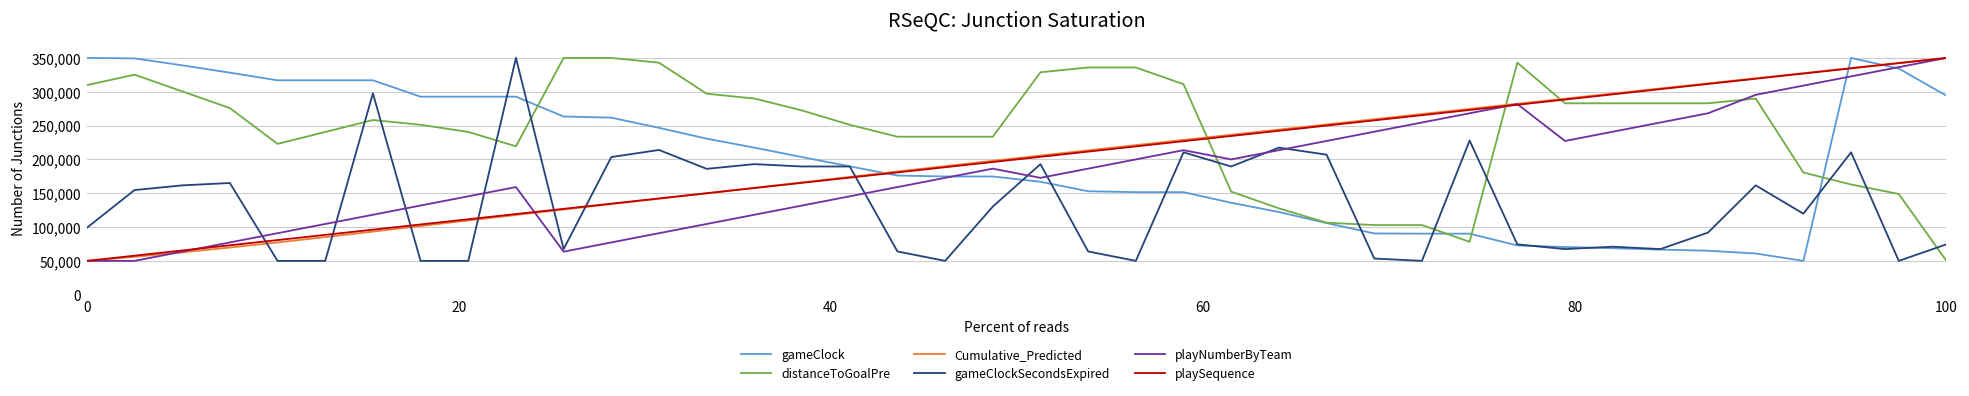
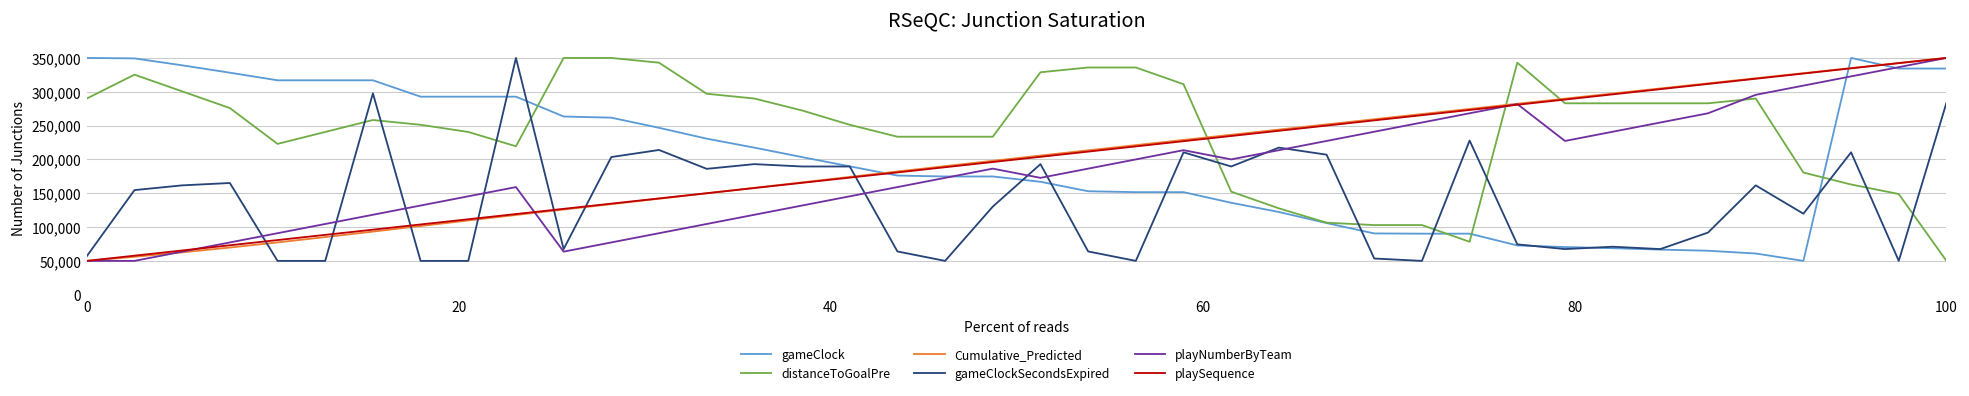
distanceToGoalPre, 0: 310,000 -> 290,000
gameClockSecondsExpired, 0: 100,000 -> 60,000
gameClock, 100: 290,000 -> 330,000
gameClockSecondsExpired, 100: 70,000 -> 280,000
